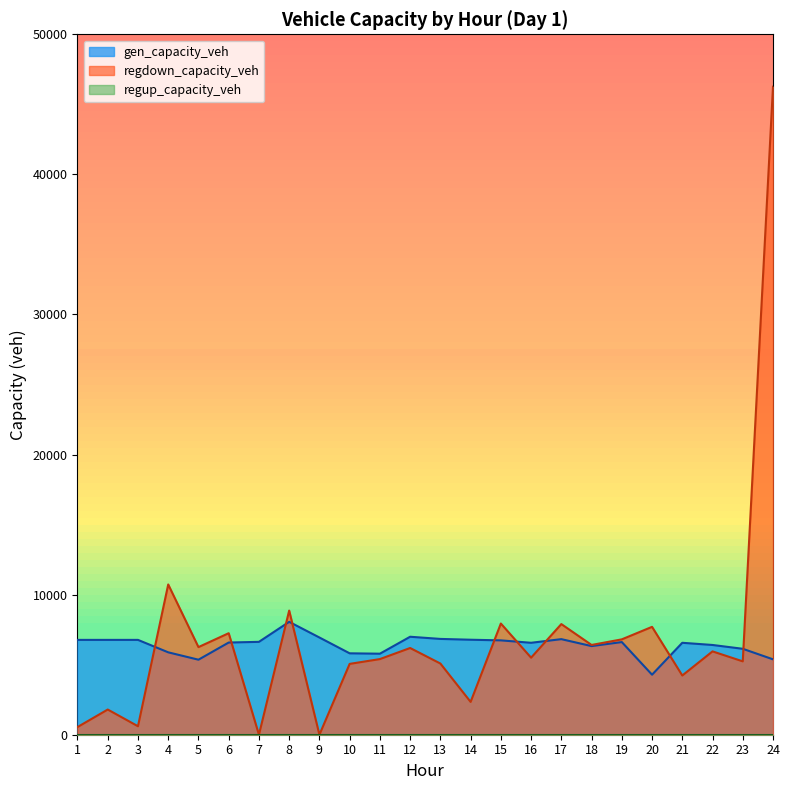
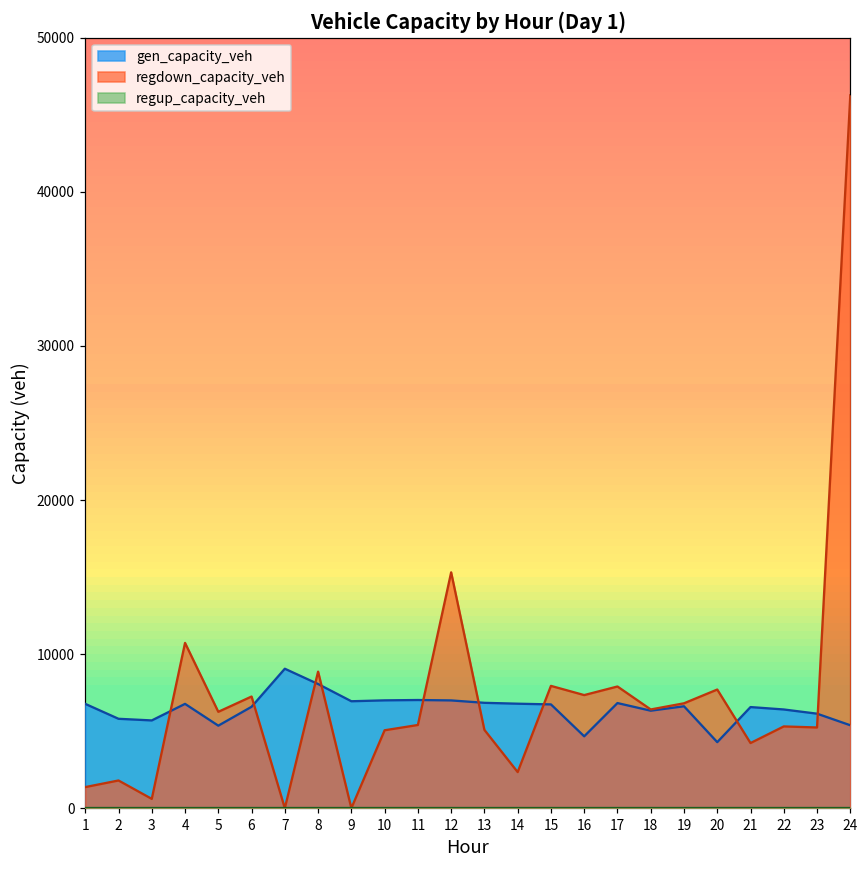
regdown_capacity_veh, 1: 500 -> 1400
gen_capacity_veh, 2: 6800 -> 5800
gen_capacity_veh, 3: 6800 -> 5700
gen_capacity_veh, 4: 5900 -> 6800
gen_capacity_veh, 7: 6600 -> 9100
gen_capacity_veh, 10: 5800 -> 7000
gen_capacity_veh, 11: 5800 -> 7000
regdown_capacity_veh, 12: 6200 -> 15300
gen_capacity_veh, 16: 6600 -> 4700
regdown_capacity_veh, 16: 5500 -> 7300
regdown_capacity_veh, 22: 5900 -> 5300
